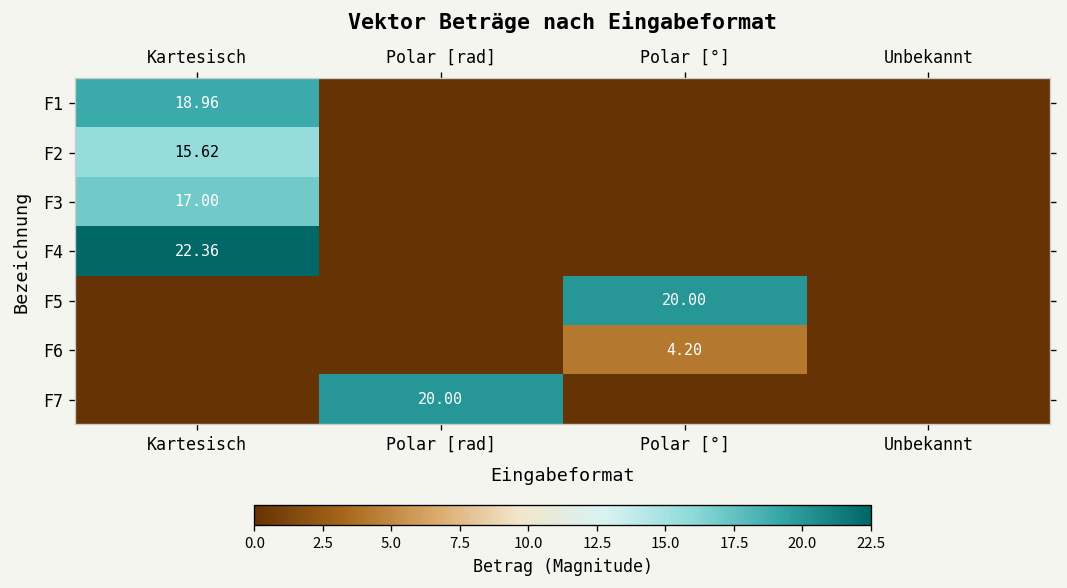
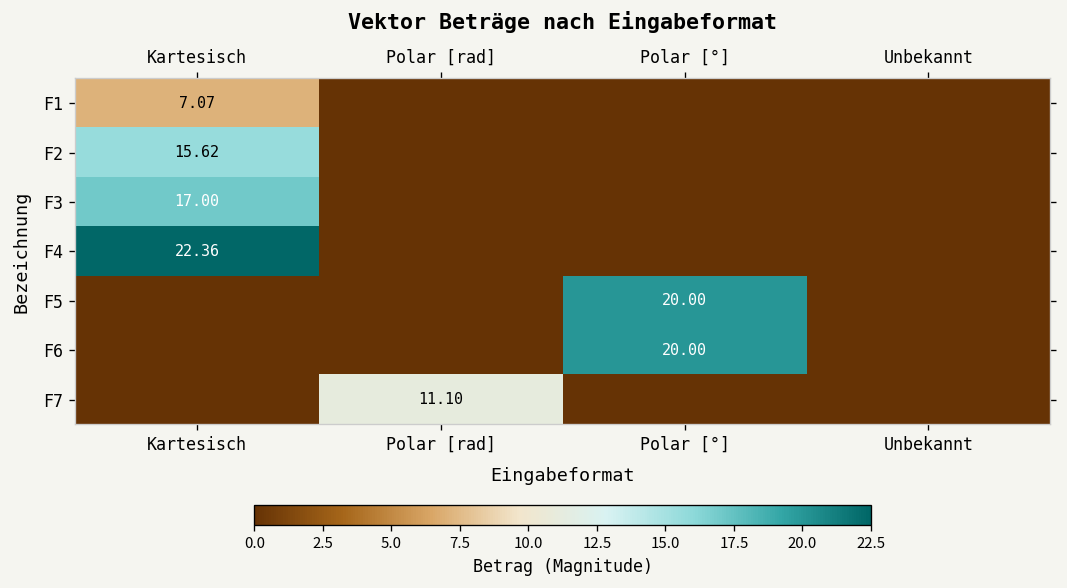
F1, Kartesisch: 18.96 -> 7.07
F6, Polar [°]: 4.20 -> 20.00
F7, Polar [rad]: 20.00 -> 11.10
